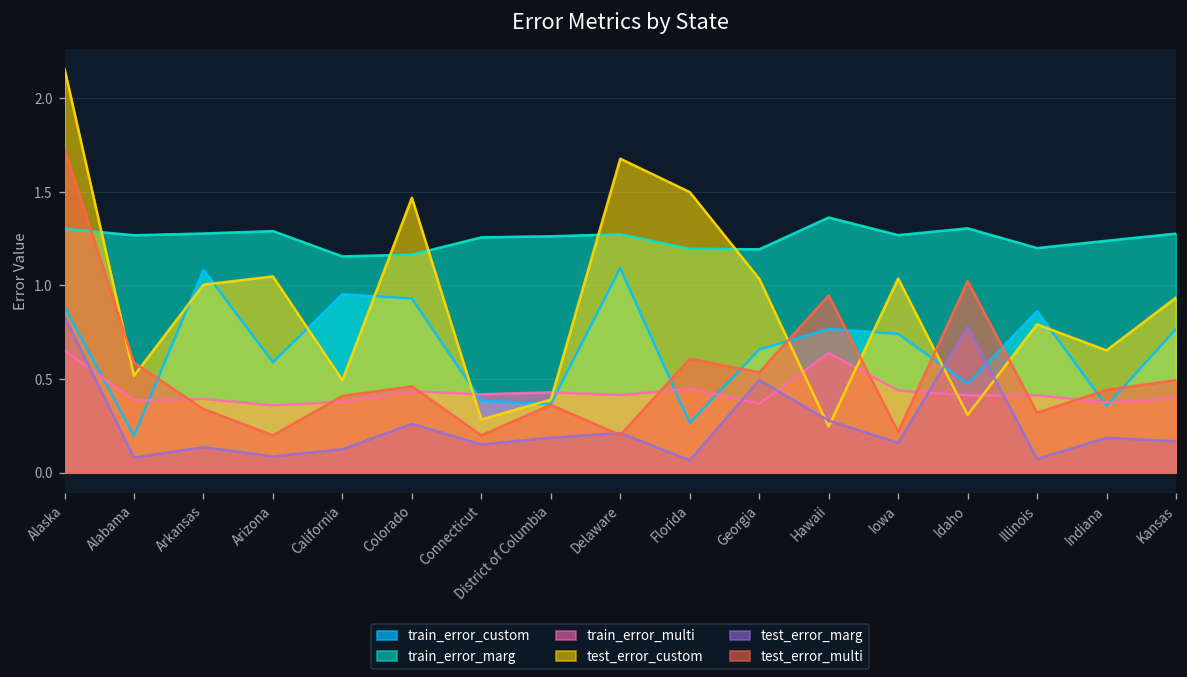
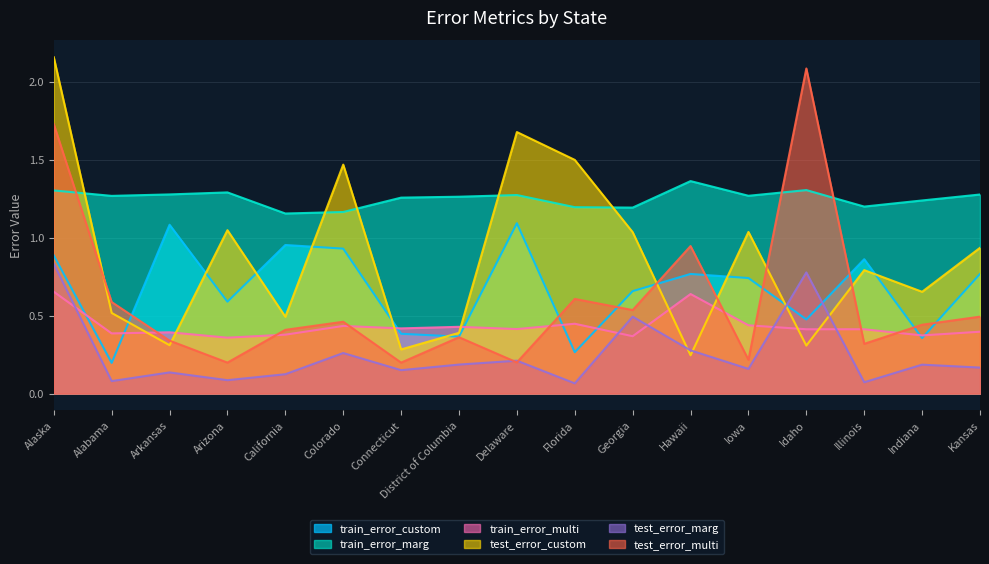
test_error_custom, Arkansas: 1.00 -> 0.31
test_error_multi, Idaho: 1.02 -> 2.09
